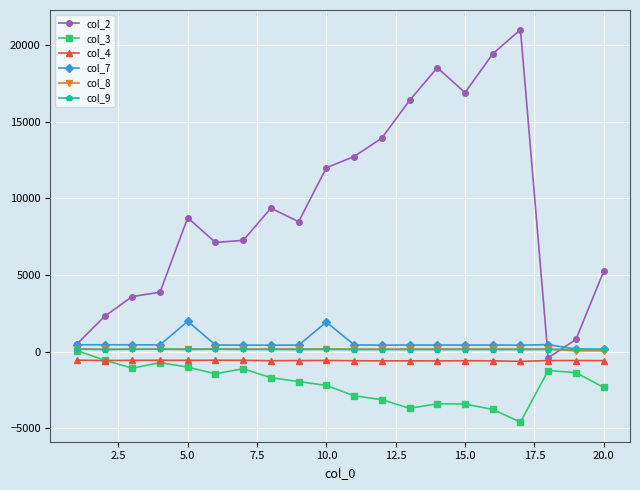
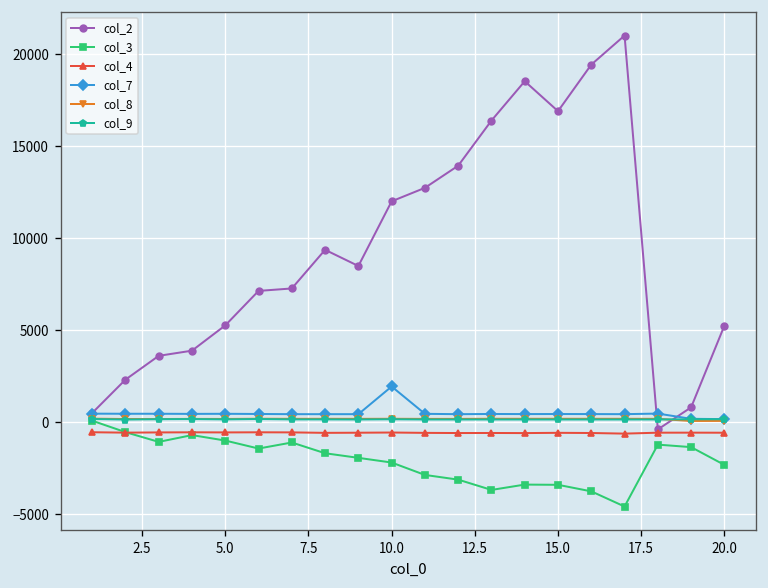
col_2, 5.0: 8700 -> 5300
col_7, 5.0: 2000 -> 500
